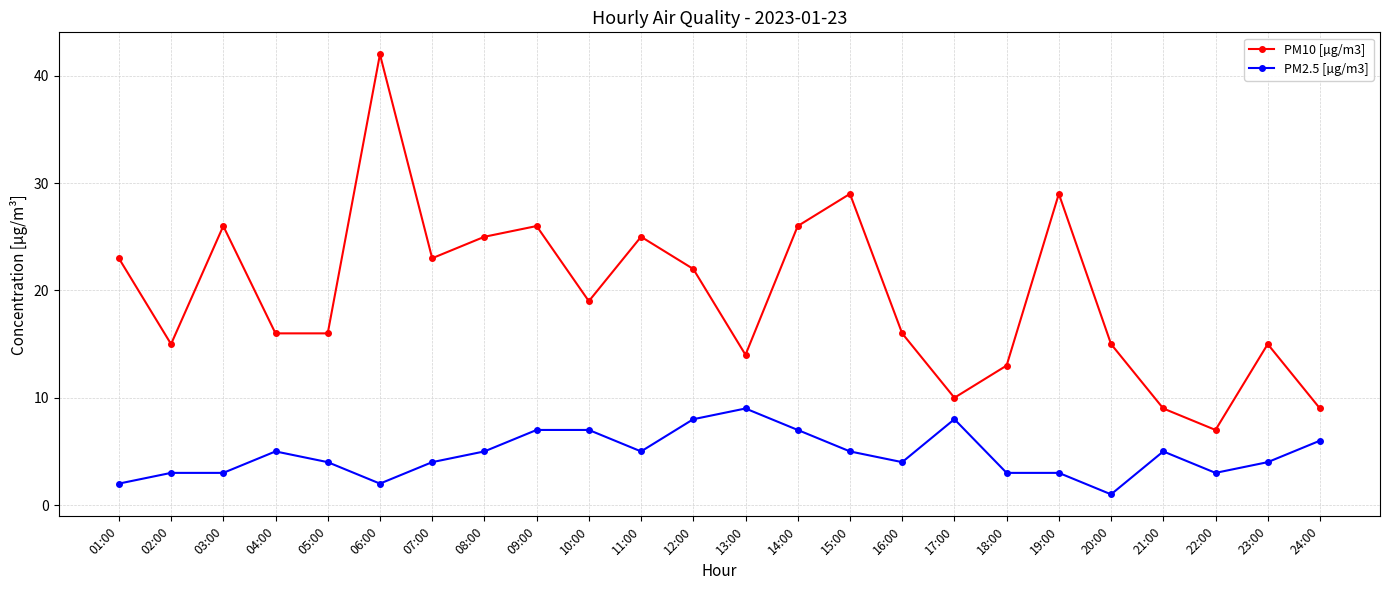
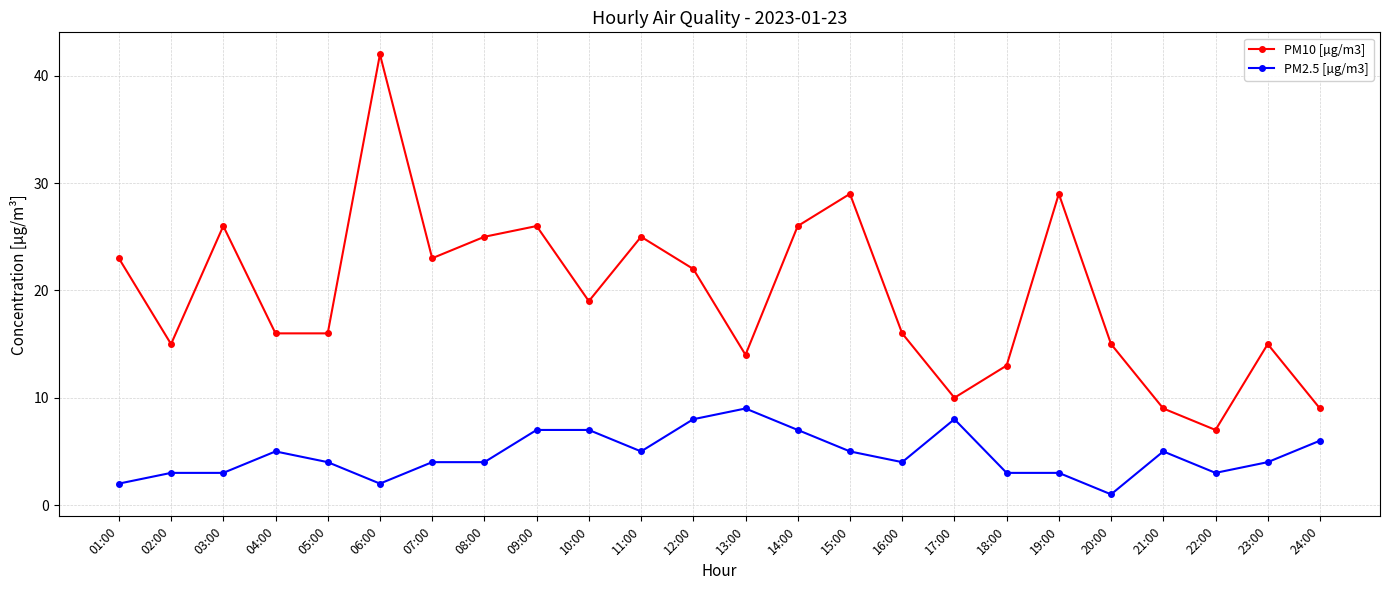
PM2.5 [µg/m3], 08:00: 5 -> 4
